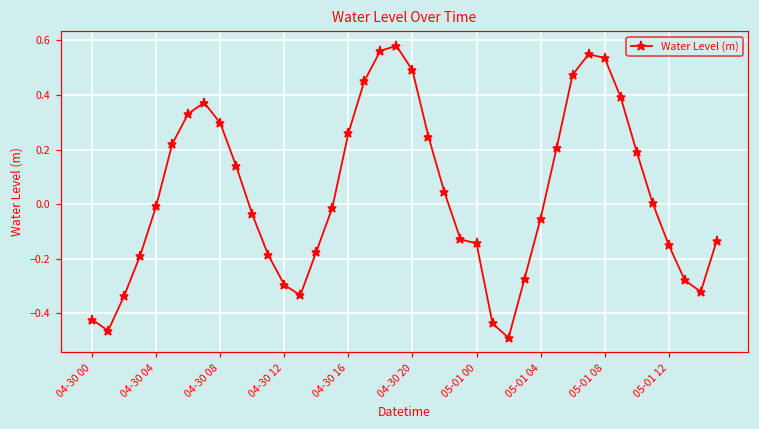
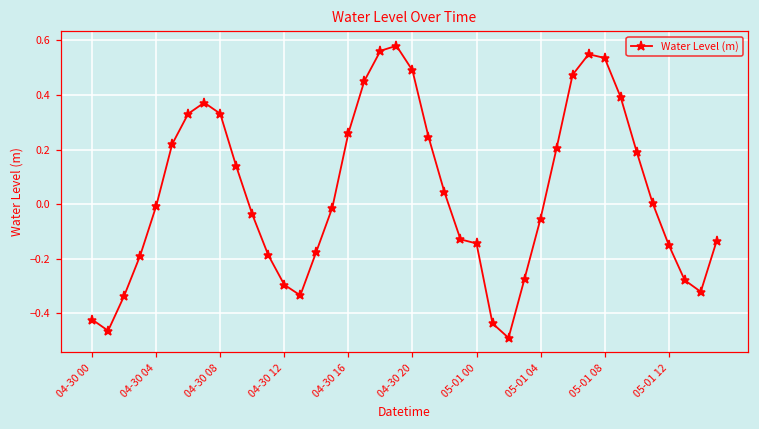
04-30 08: 0.30 -> 0.33
